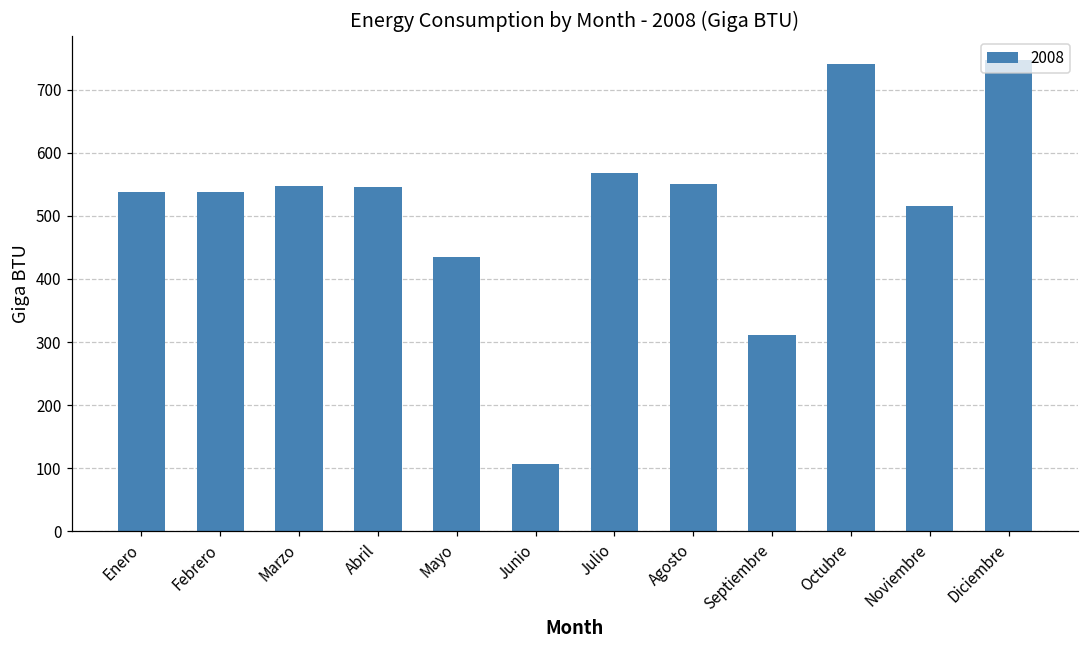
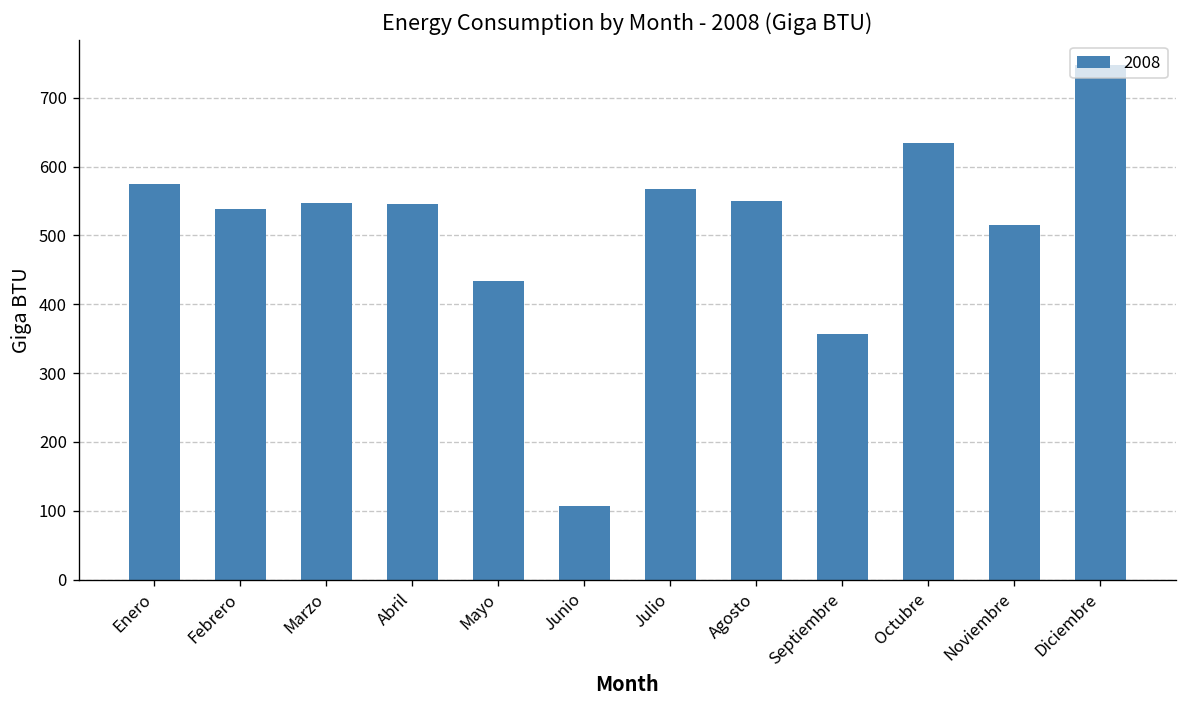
Enero: 540 -> 570
Septiembre: 310 -> 360
Octubre: 740 -> 630
